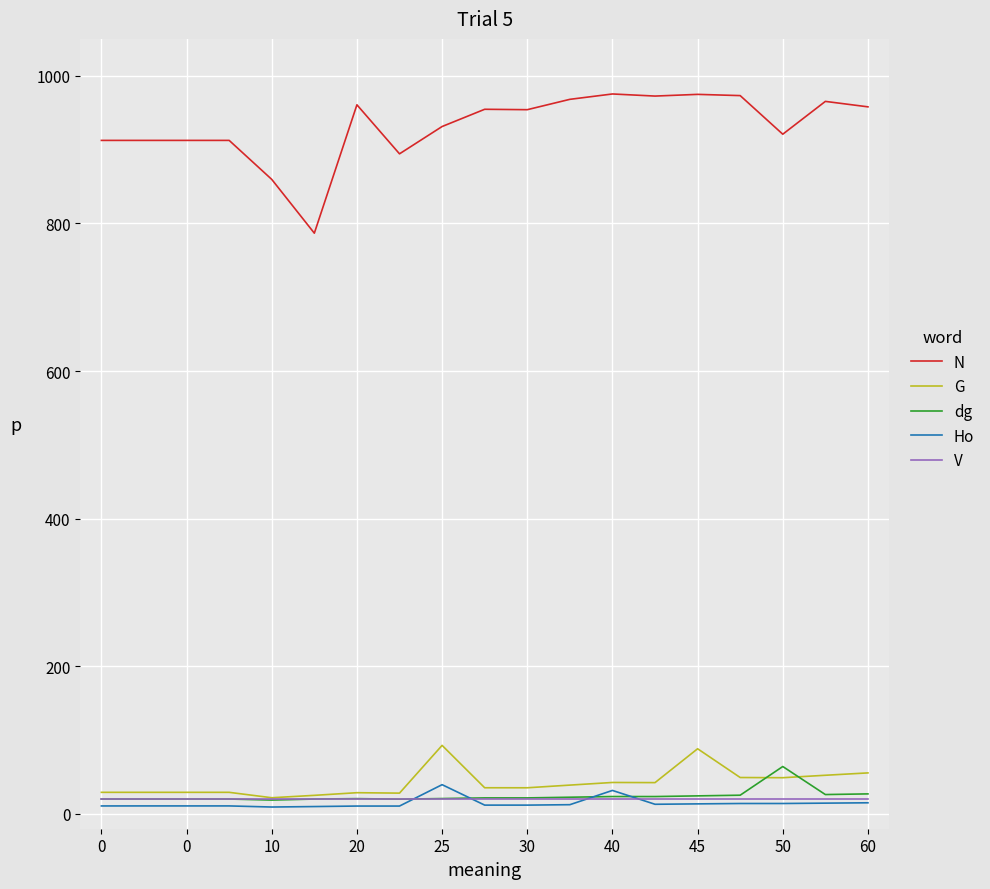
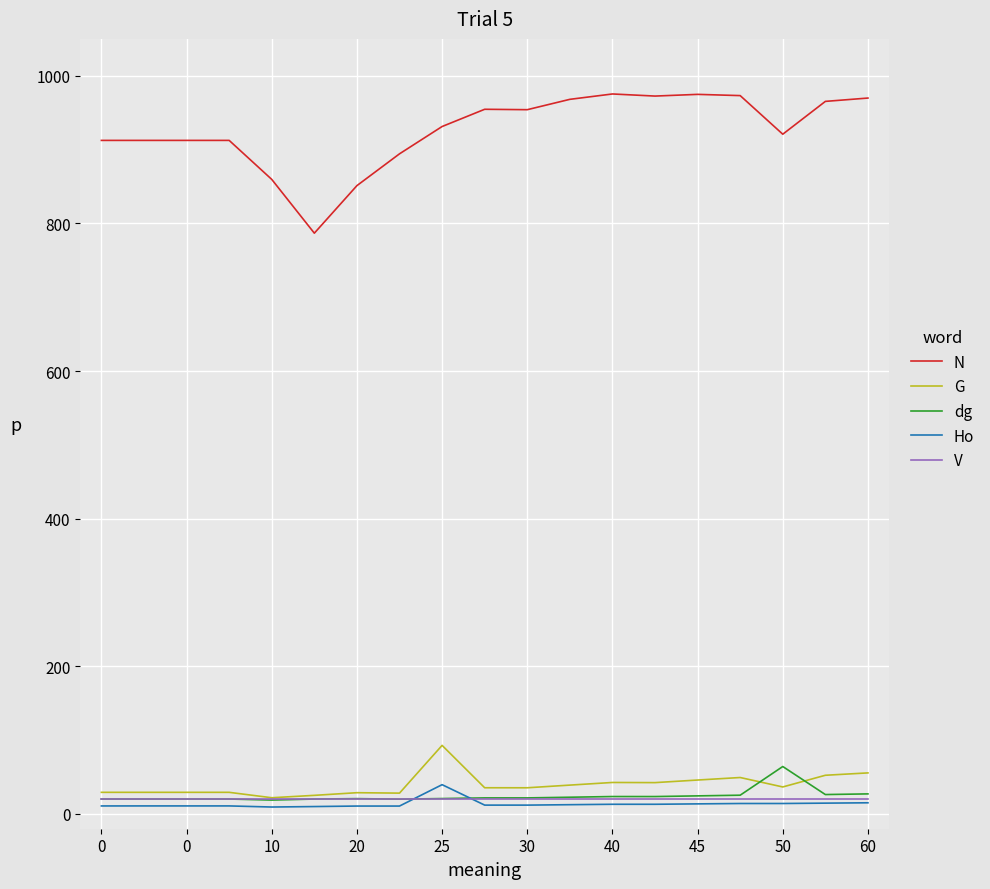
N, 20: 960 -> 850
Ho, 40: 30 -> 10
G, 45: 90 -> 50
G, 50: 50 -> 40
N, 60: 960 -> 970
